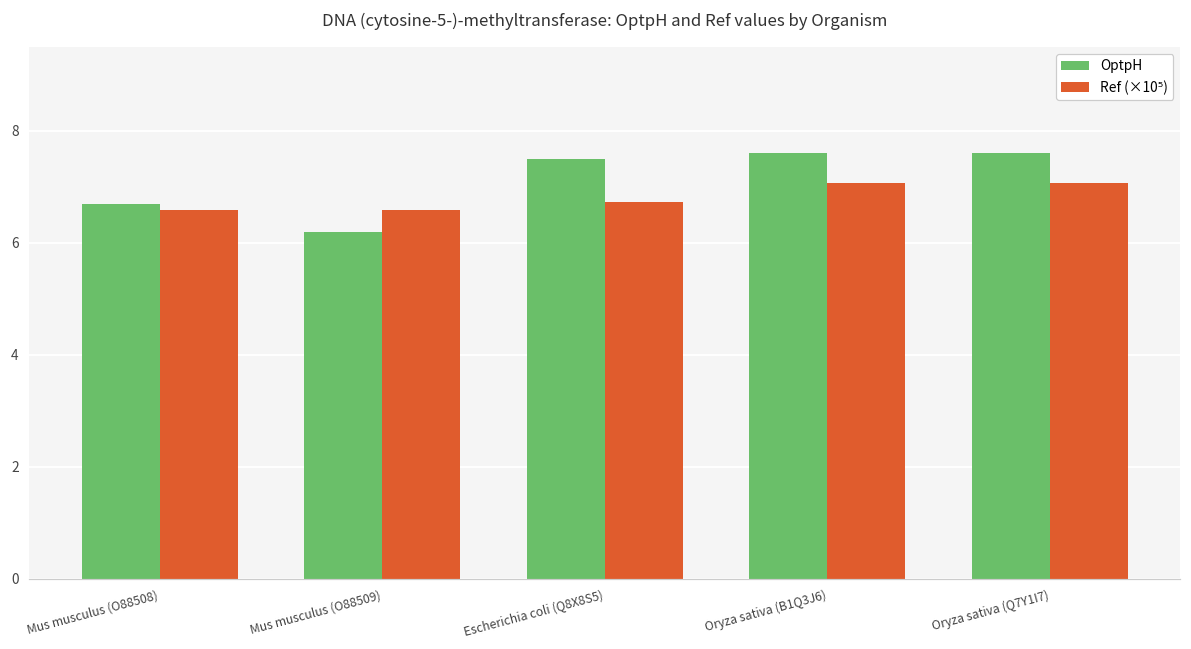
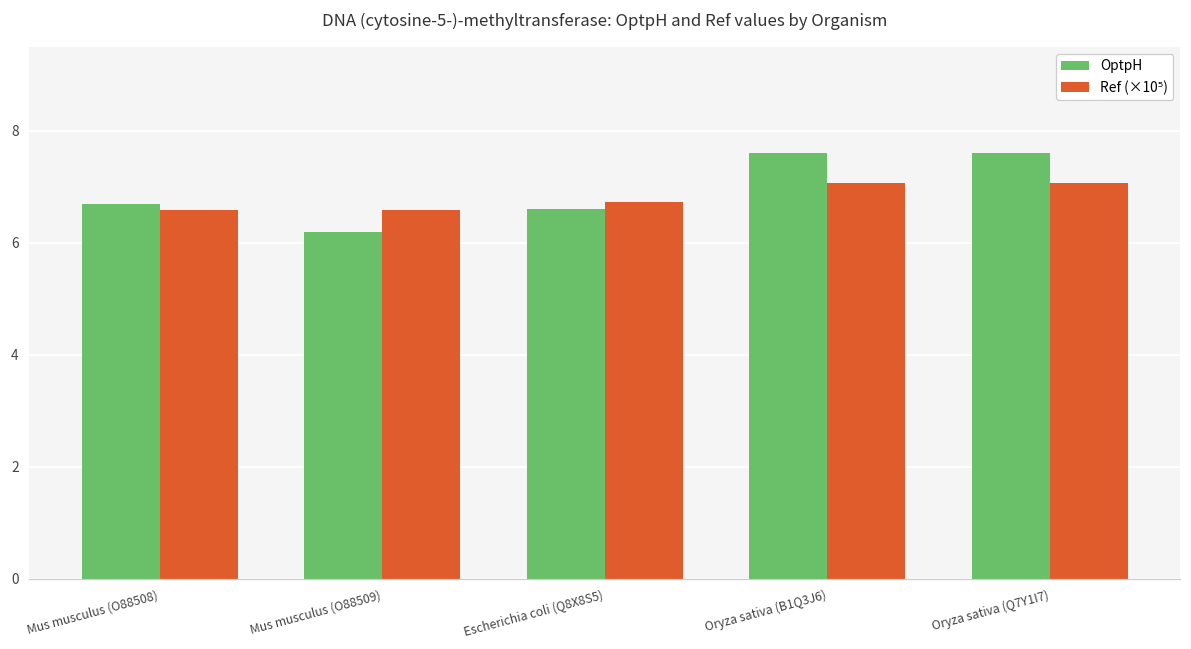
OptpH, Escherichia coli (Q8X8S5): 7.5 -> 6.6
